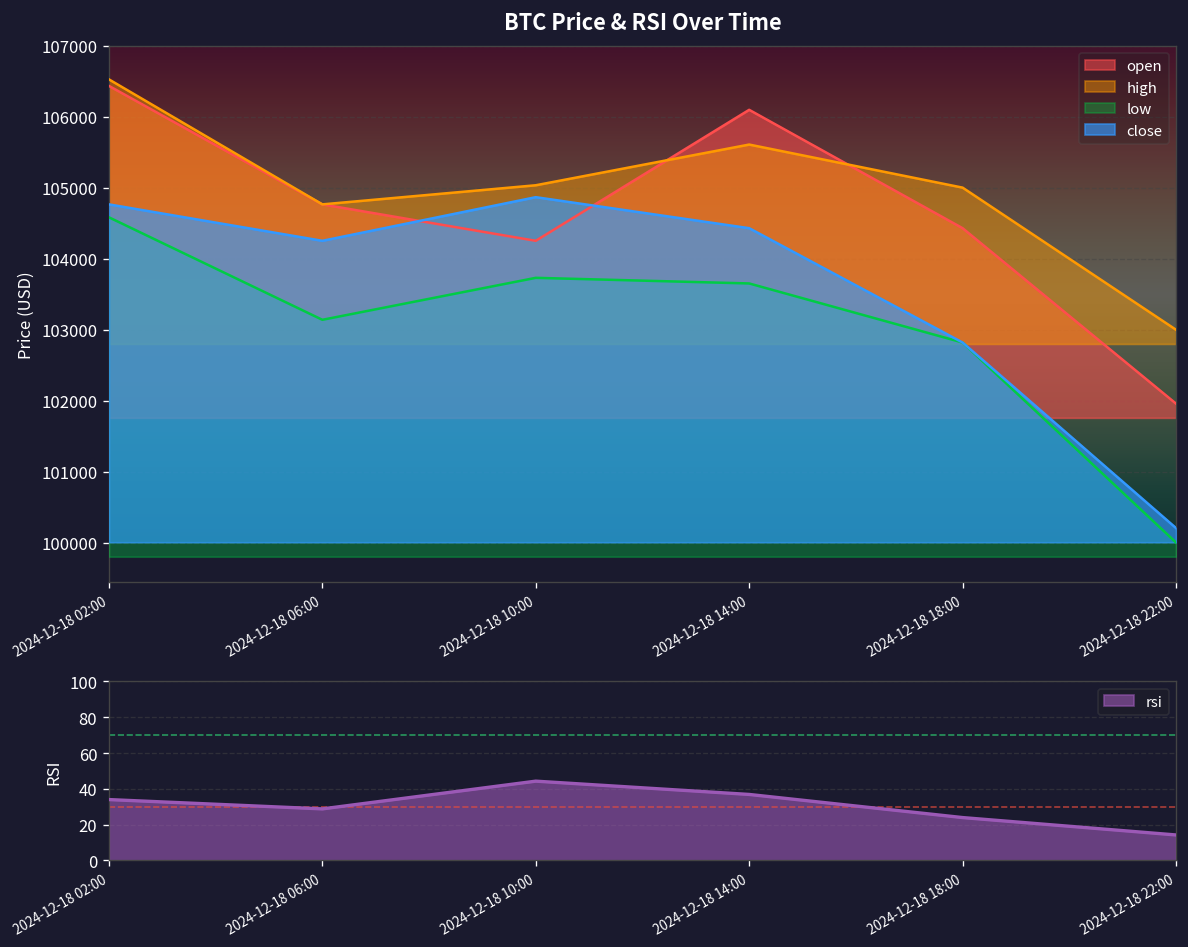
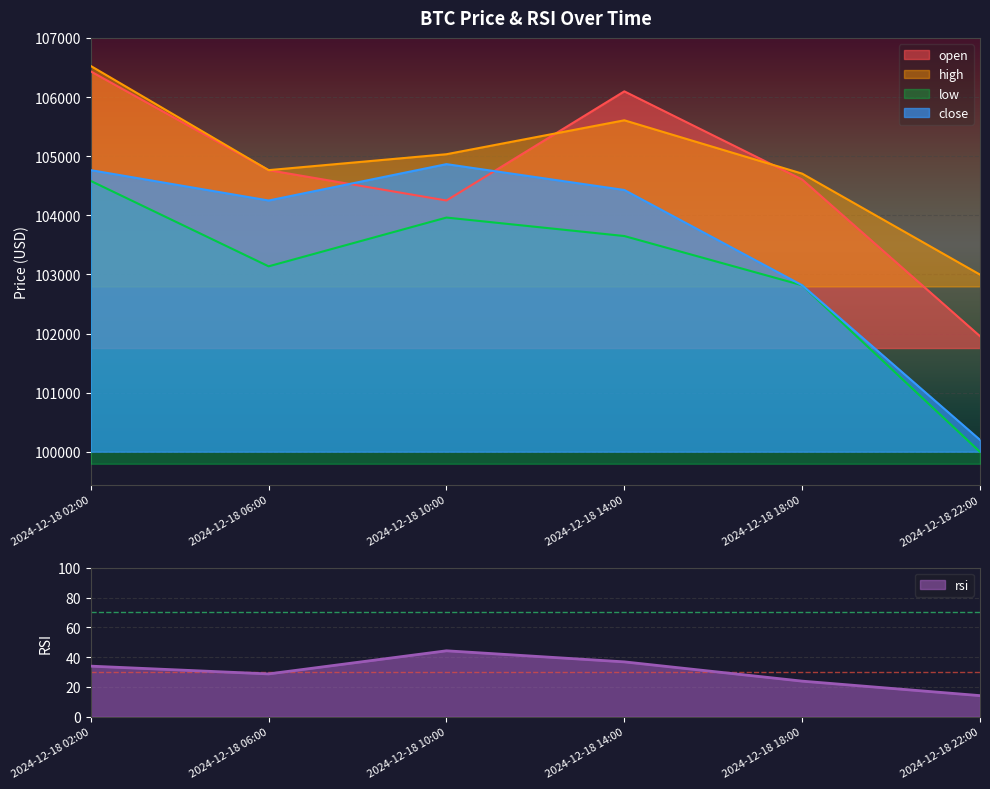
BTC Price & RSI Over Time, low, 2024-12-18 10:00: 103700 -> 104000
BTC Price & RSI Over Time, open, 2024-12-18 18:00: 104400 -> 104600
BTC Price & RSI Over Time, high, 2024-12-18 18:00: 105000 -> 104700
